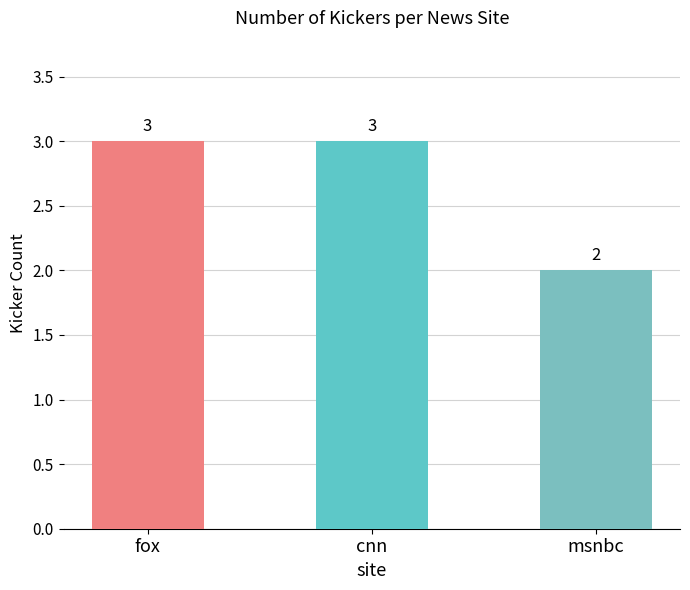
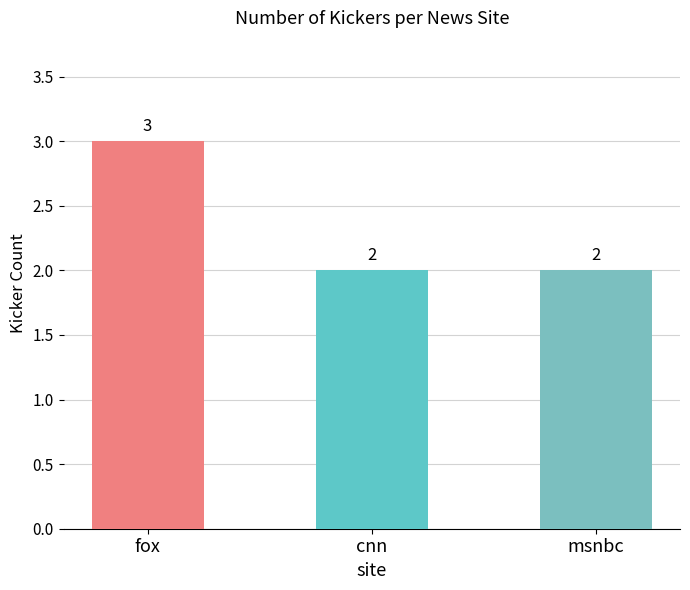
cnn: 3 -> 2
